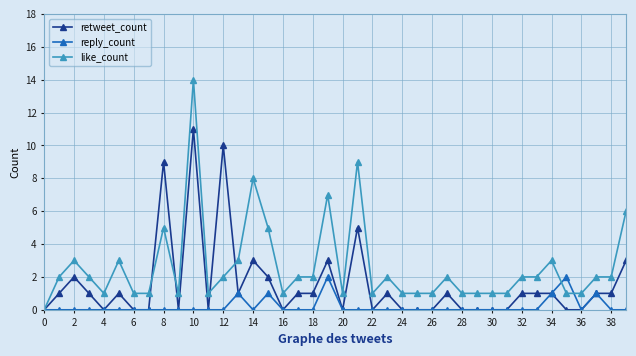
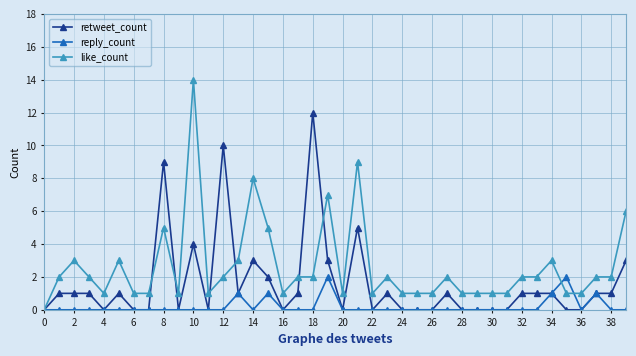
retweet_count, 2: 2 -> 1
retweet_count, 10: 11 -> 4
retweet_count, 18: 1 -> 12
